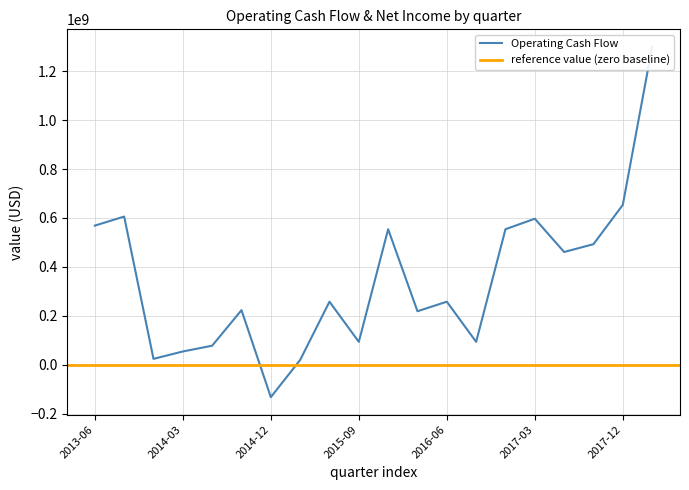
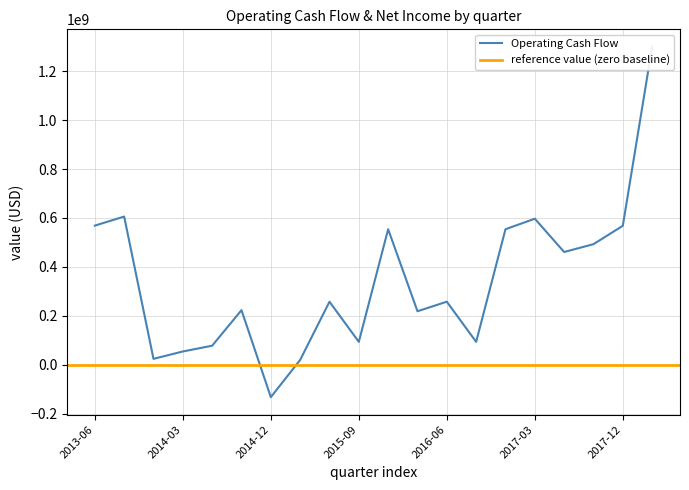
2017-12: 650000000 -> 570000000
